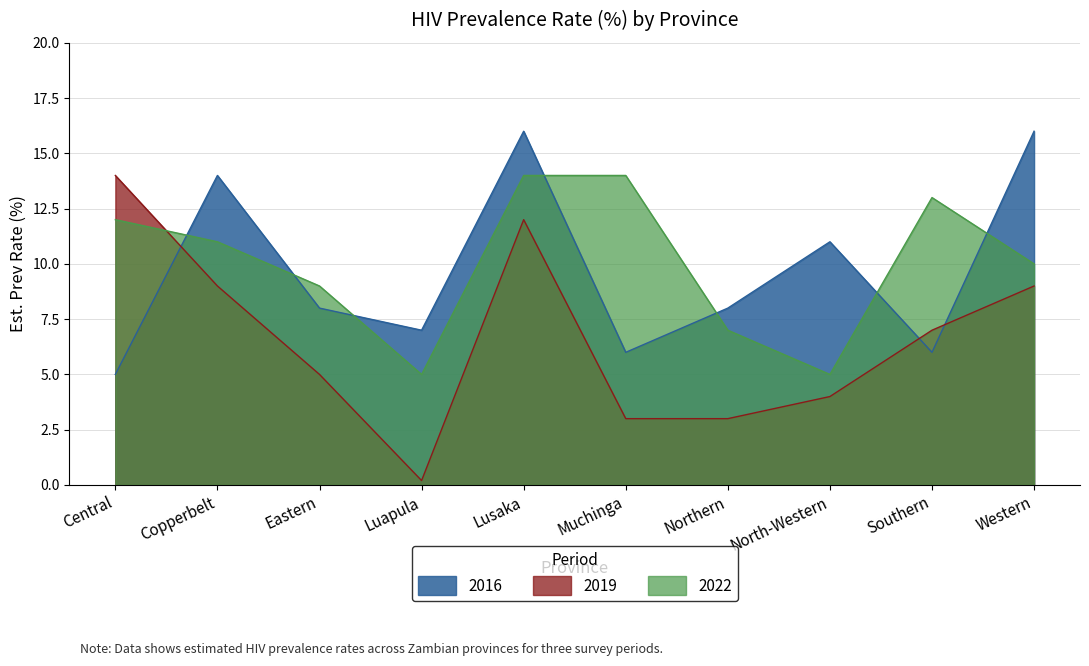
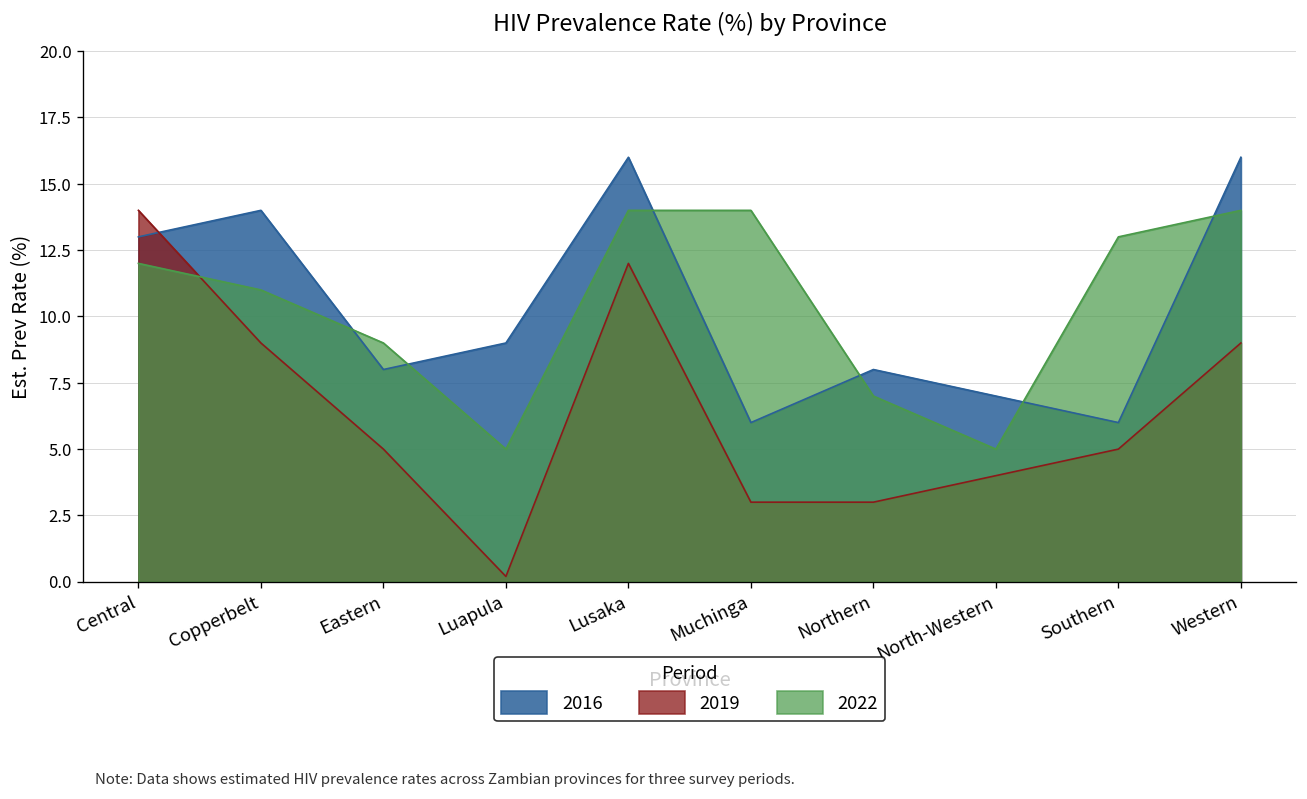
2016, Central: 5 -> 13
2016, Luapula: 7 -> 9
2016, North-Western: 11 -> 7
2019, Southern: 7 -> 5
2022, Western: 10 -> 14
